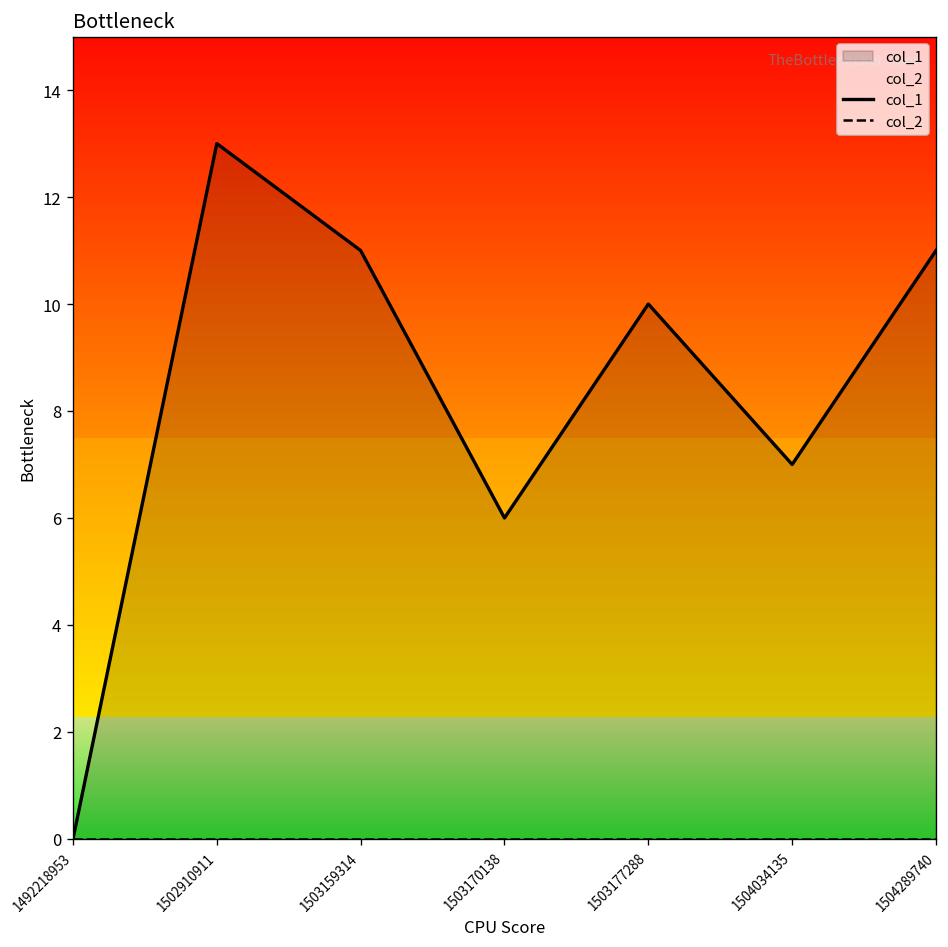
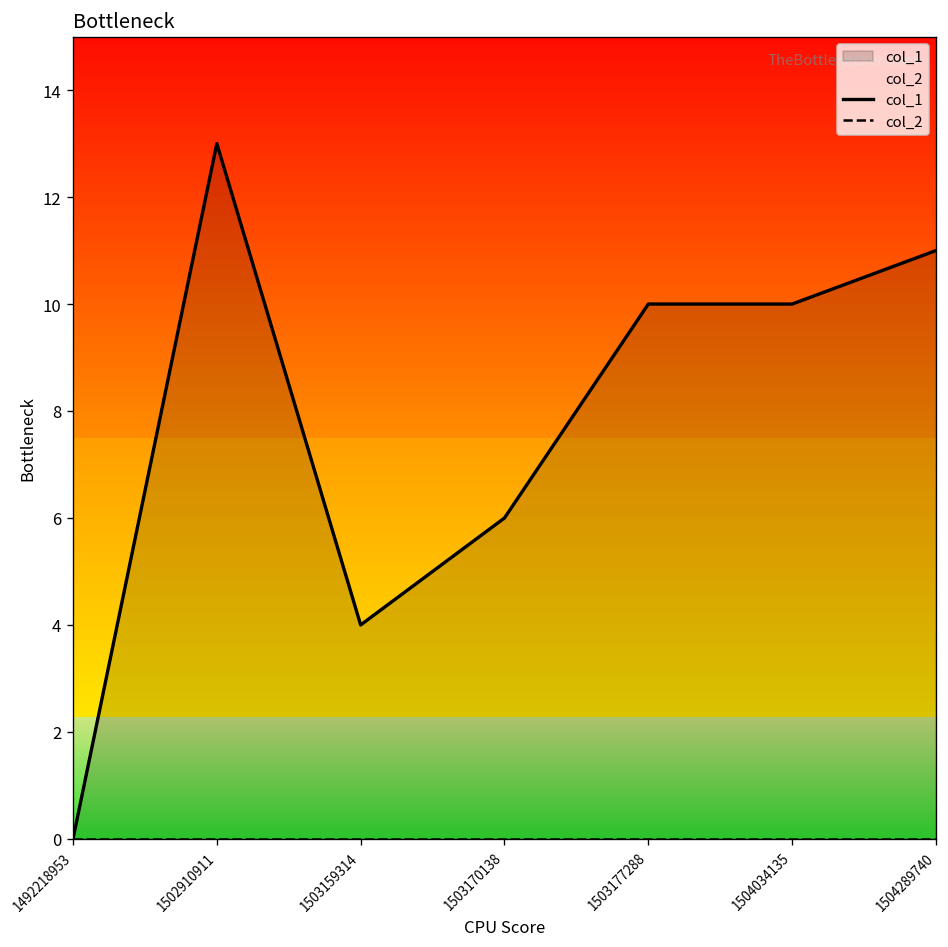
col_1, 1503159314: 11 -> 4
col_1, 1504034135: 7 -> 10
